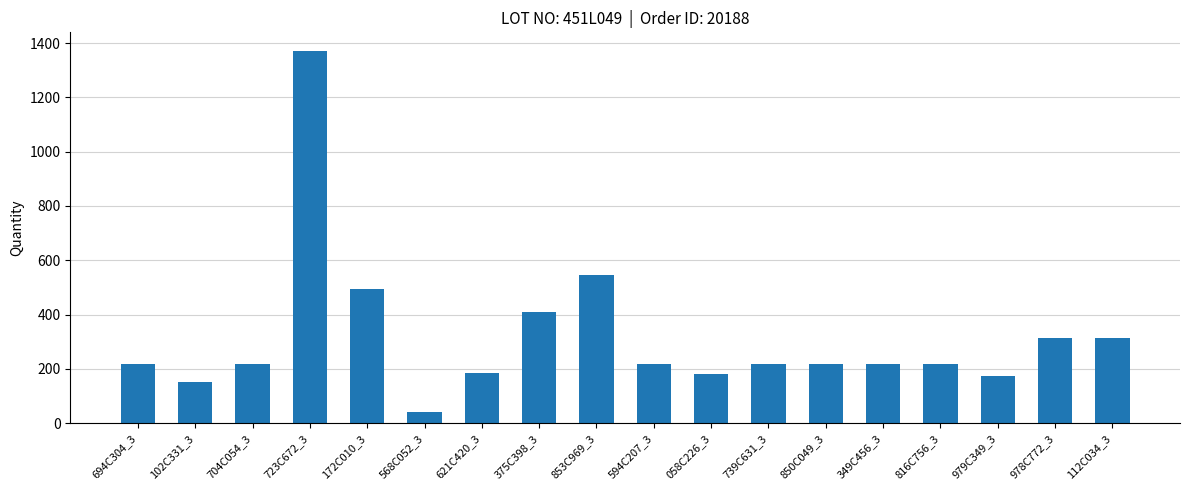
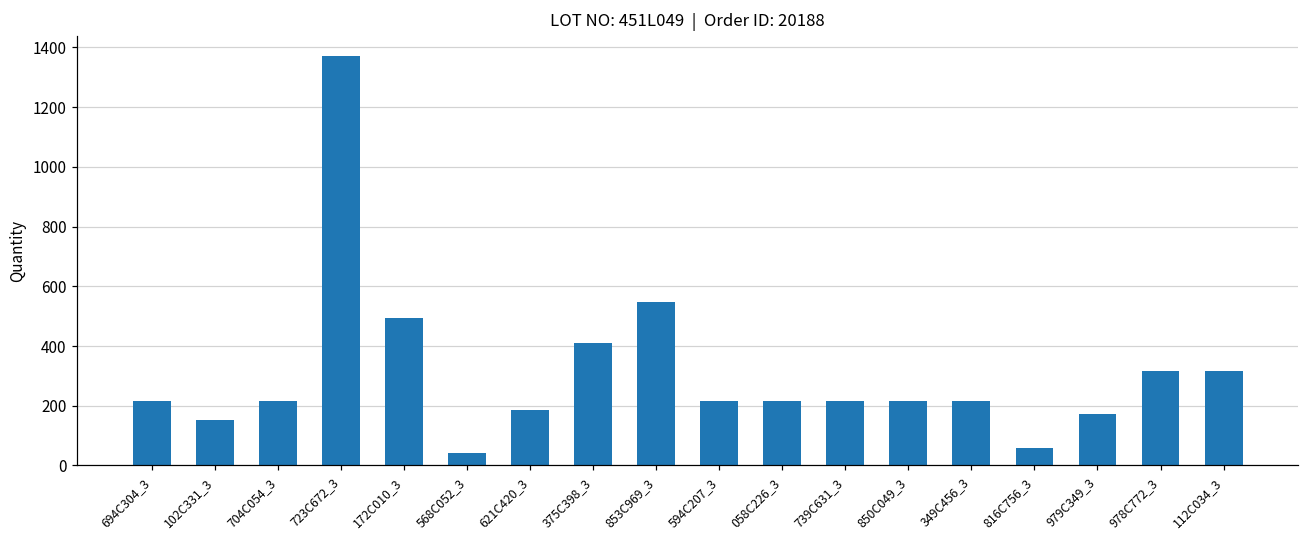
058C226_3: 180 -> 220
816C756_3: 220 -> 60
